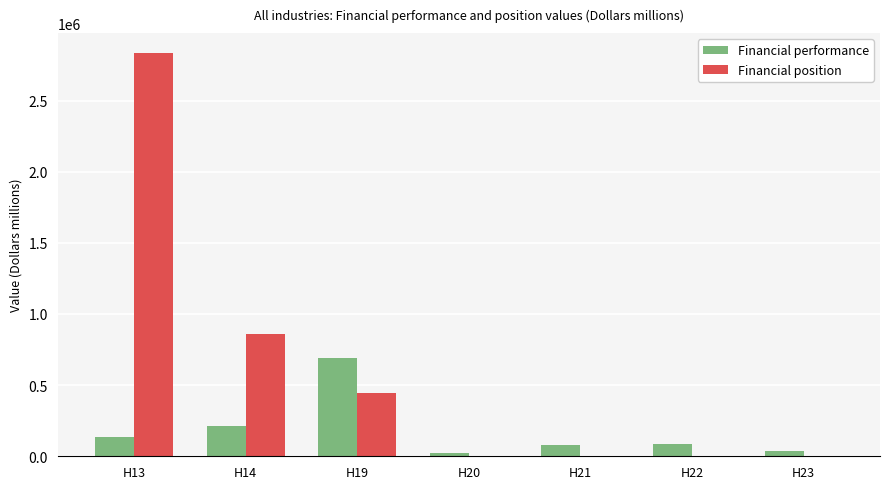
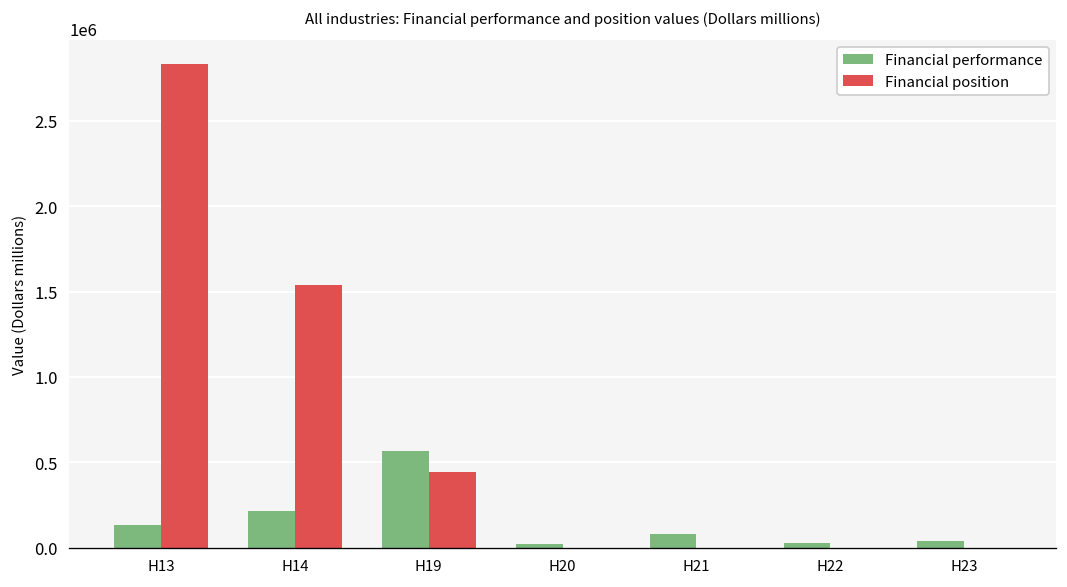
Financial position, H14: 860000 -> 1540000
Financial performance, H19: 690000 -> 570000
Financial performance, H22: 90000 -> 30000
